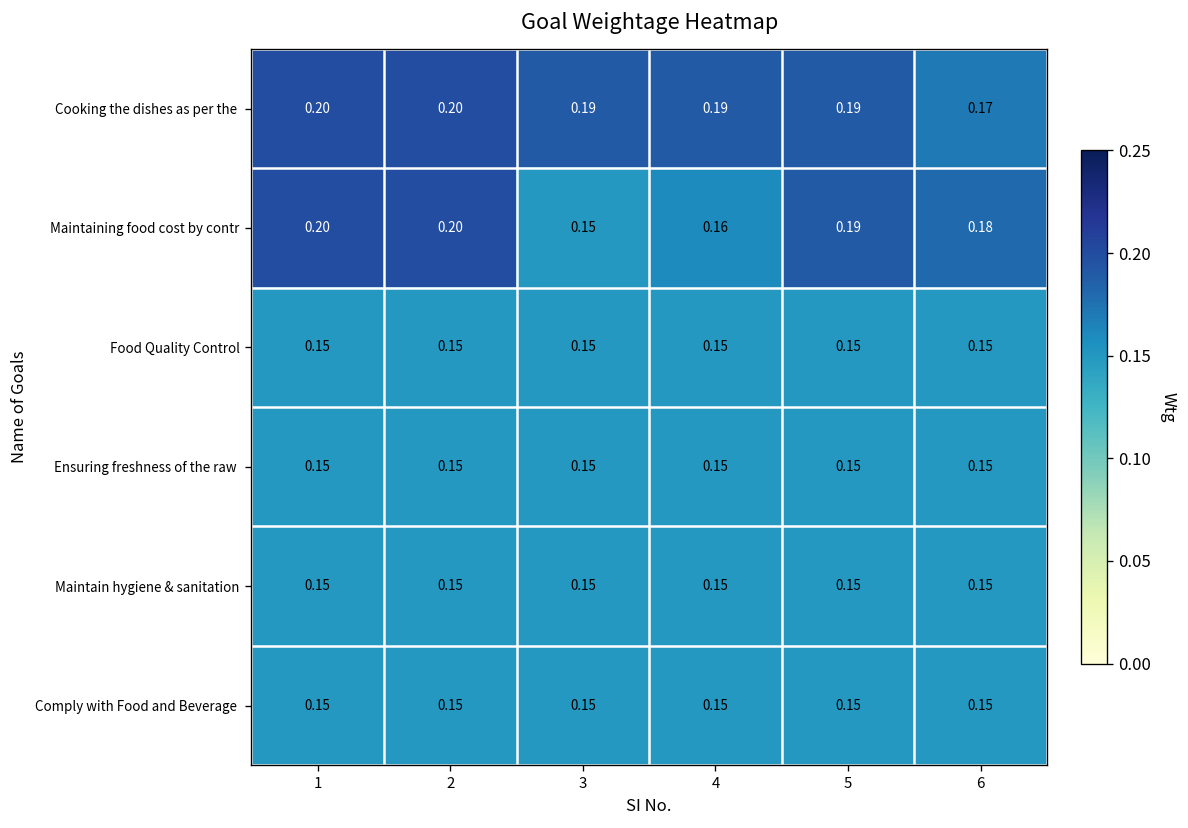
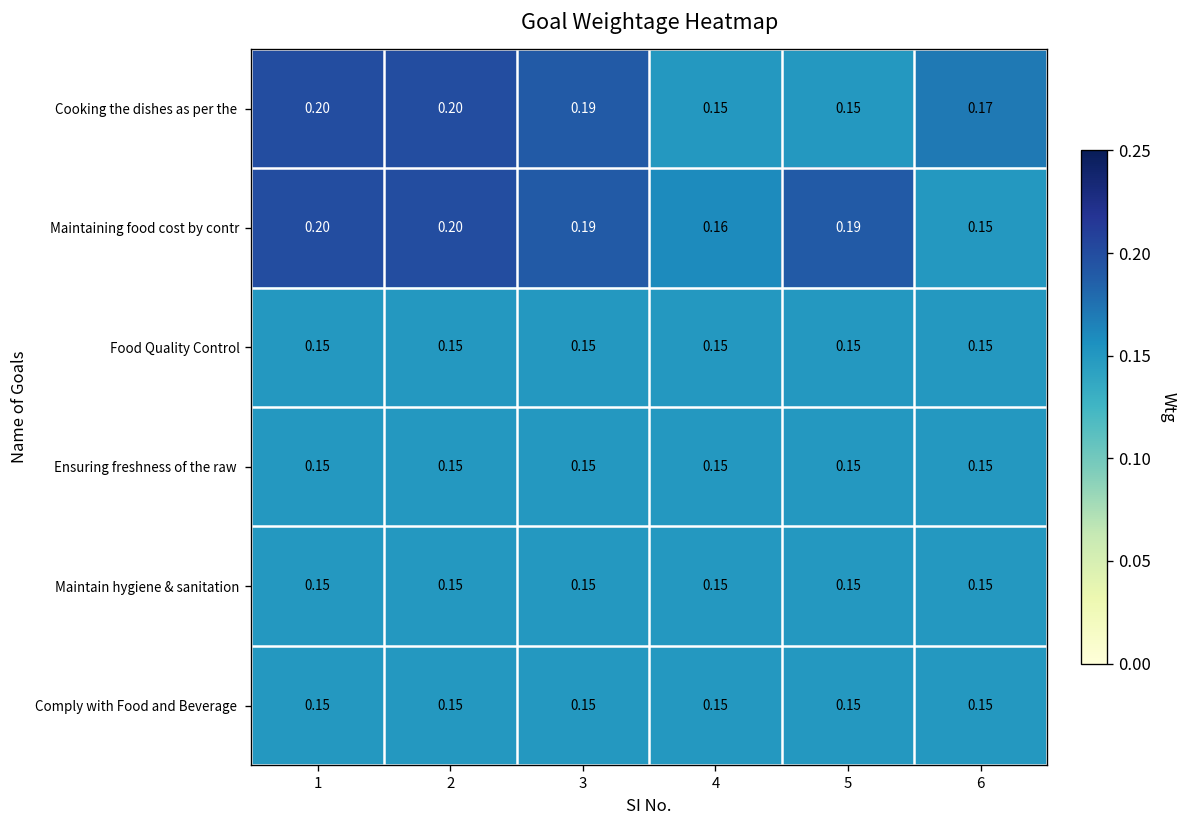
Cooking the dishes as per the, 4: 0.19 -> 0.15
Cooking the dishes as per the, 5: 0.19 -> 0.15
Maintaining food cost by contr, 3: 0.15 -> 0.19
Maintaining food cost by contr, 6: 0.18 -> 0.15
